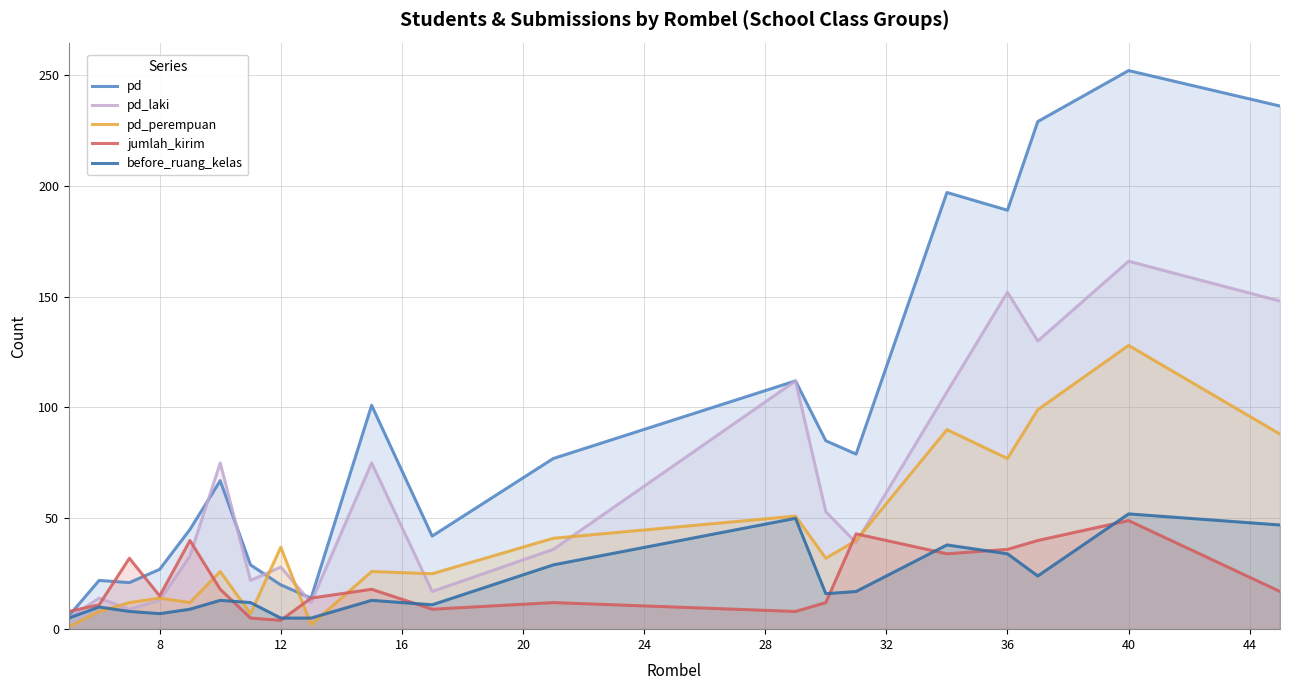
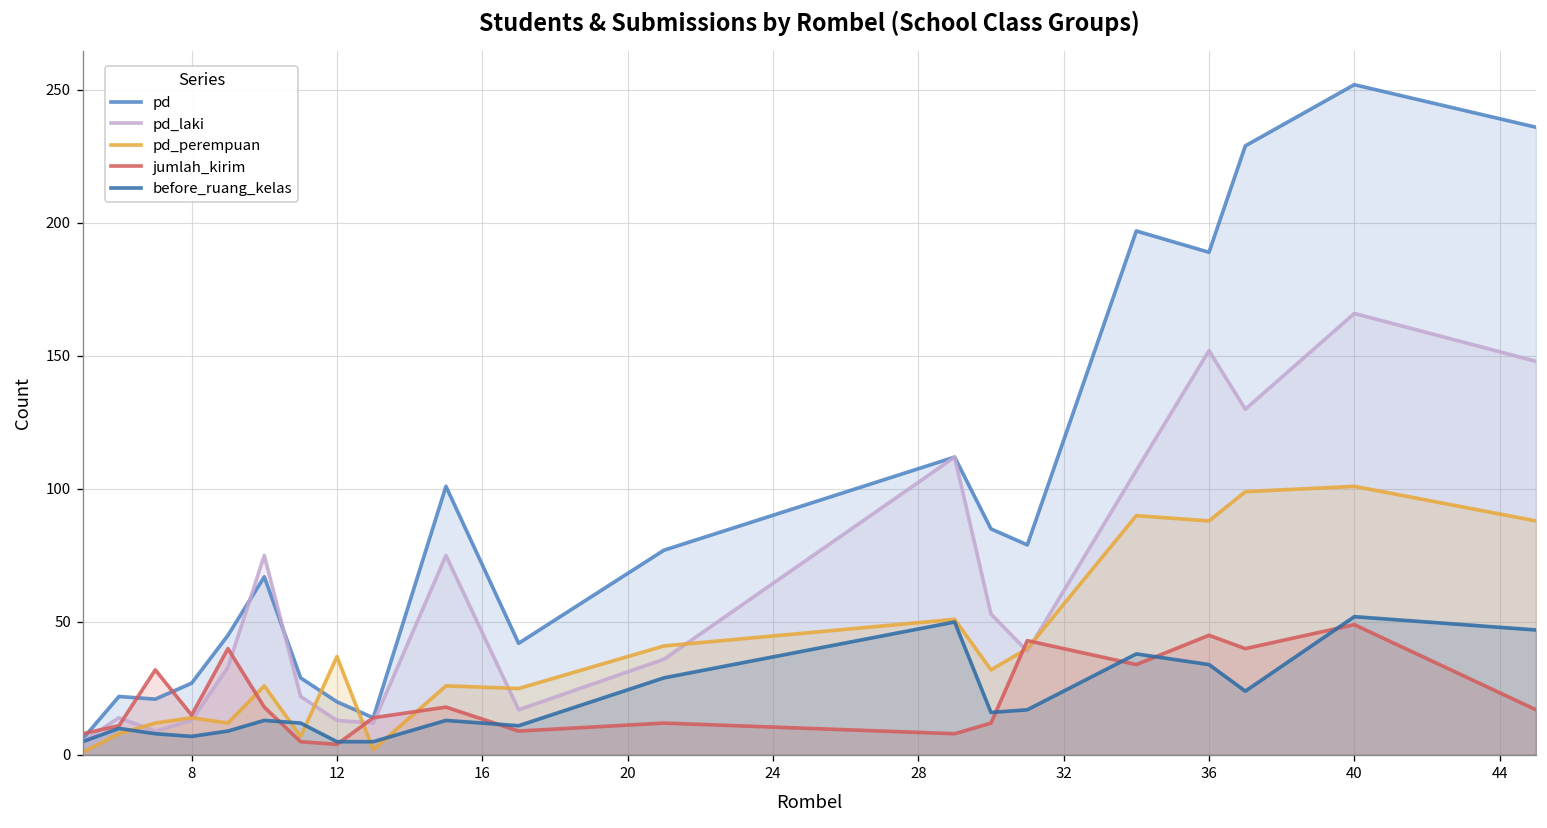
pd_laki, 12: 28 -> 13
pd_perempuan, 36: 77 -> 88
jumlah_kirim, 36: 36 -> 45
pd_perempuan, 40: 128 -> 101
